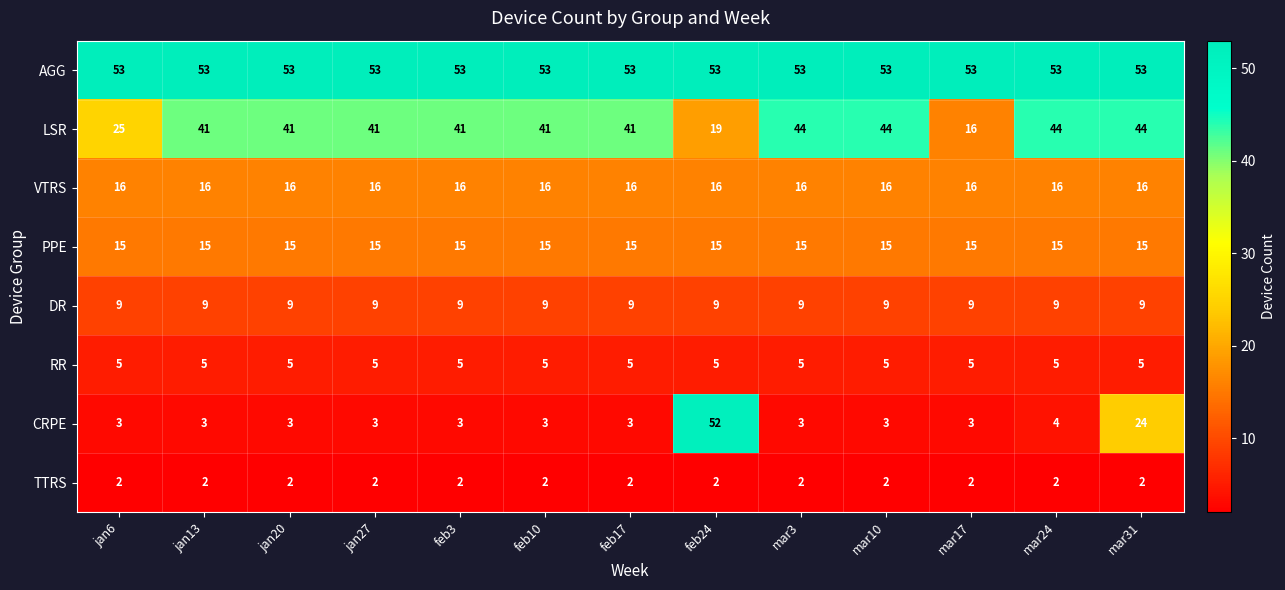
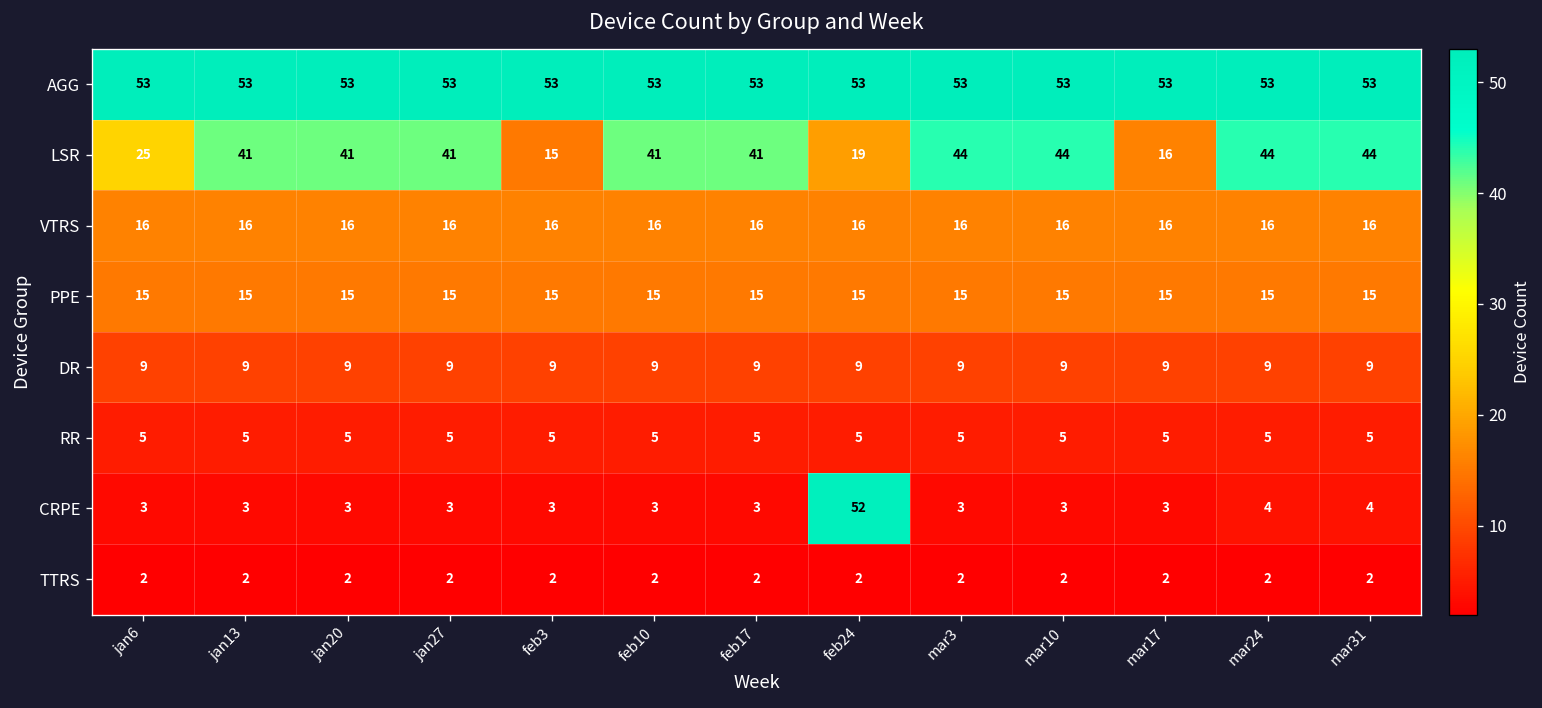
LSR, feb3: 41 -> 15
CRPE, mar31: 24 -> 4
